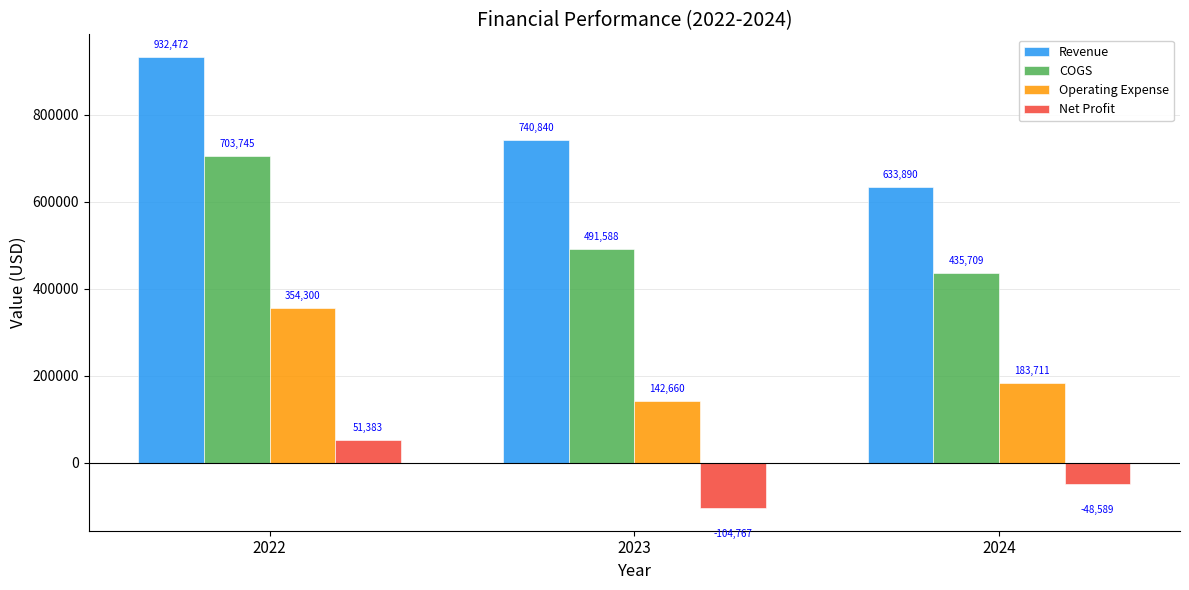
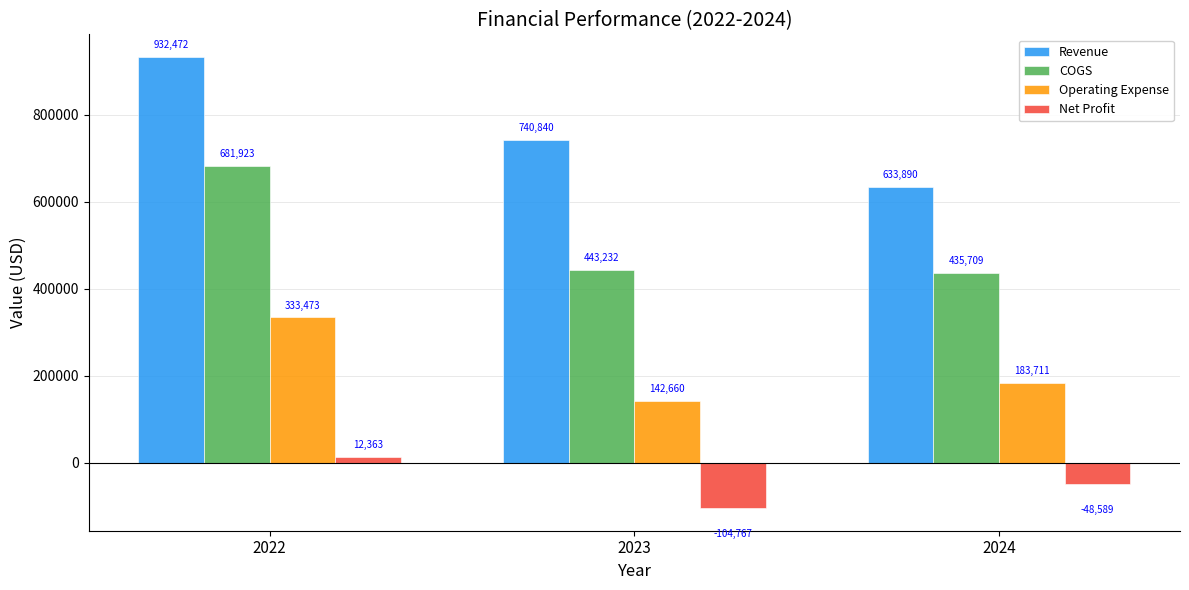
COGS, 2022: 703,745 -> 681,923
Operating Expense, 2022: 354,300 -> 333,473
Net Profit, 2022: 51,383 -> 12,363
COGS, 2023: 491,588 -> 443,232
